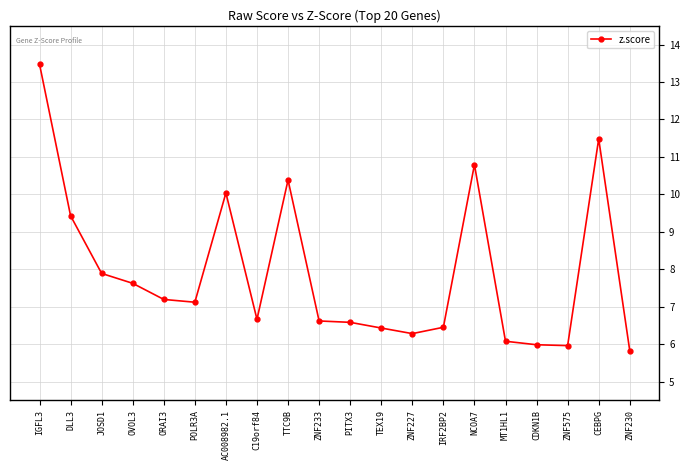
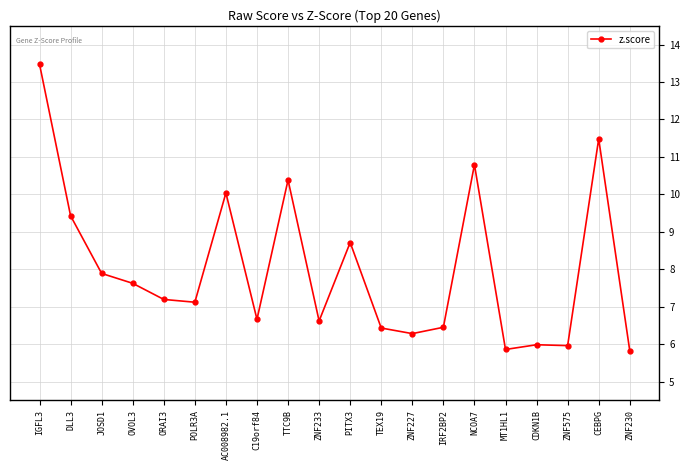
PITX3: 6.6 -> 8.7
MT1HL1: 6.1 -> 5.9
